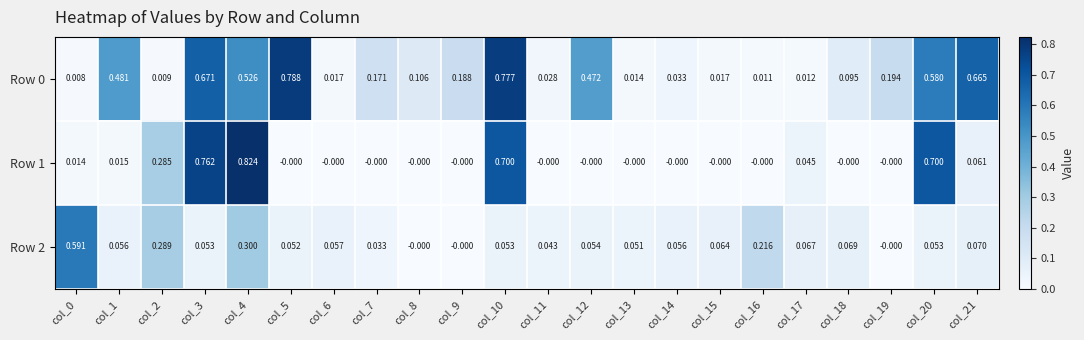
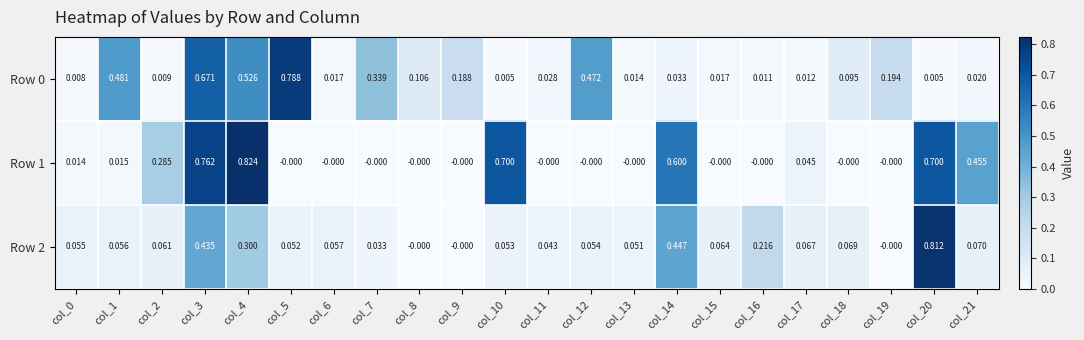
Row 0, col_7: 0.171 -> 0.339
Row 0, col_10: 0.777 -> 0.005
Row 0, col_20: 0.580 -> 0.005
Row 0, col_21: 0.665 -> 0.020
Row 1, col_14: -0.000 -> 0.600
Row 1, col_21: 0.061 -> 0.455
Row 2, col_0: 0.591 -> 0.055
Row 2, col_2: 0.289 -> 0.061
Row 2, col_3: 0.053 -> 0.435
Row 2, col_14: 0.056 -> 0.447
Row 2, col_20: 0.053 -> 0.812
